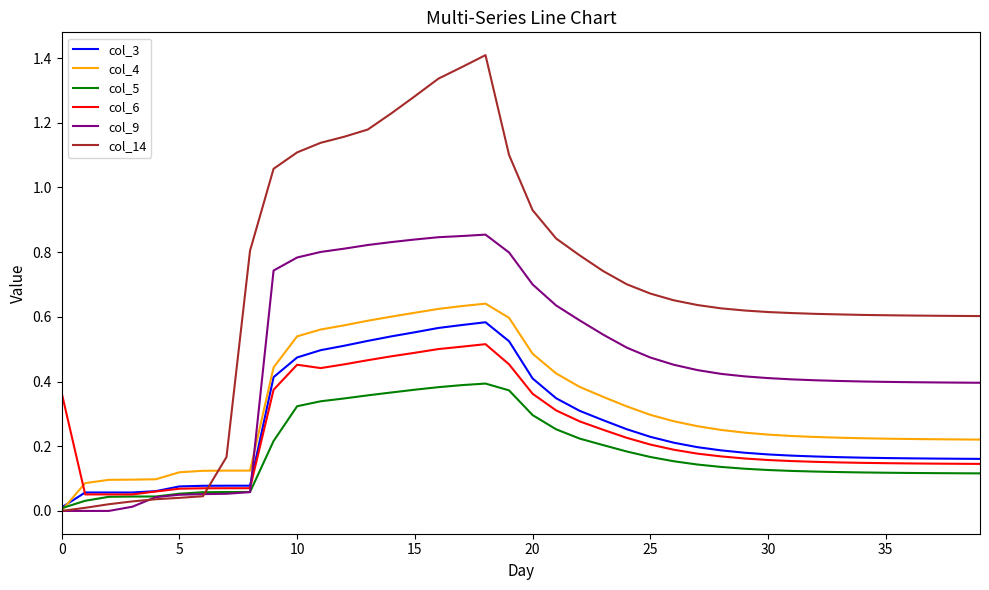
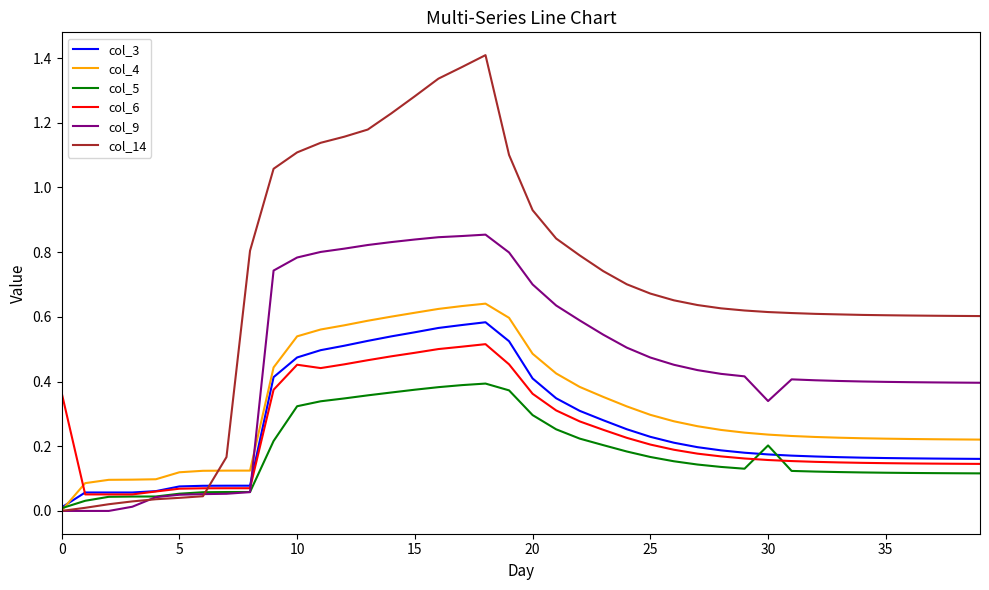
col_5, 30: 0.13 -> 0.20
col_9, 30: 0.41 -> 0.34
